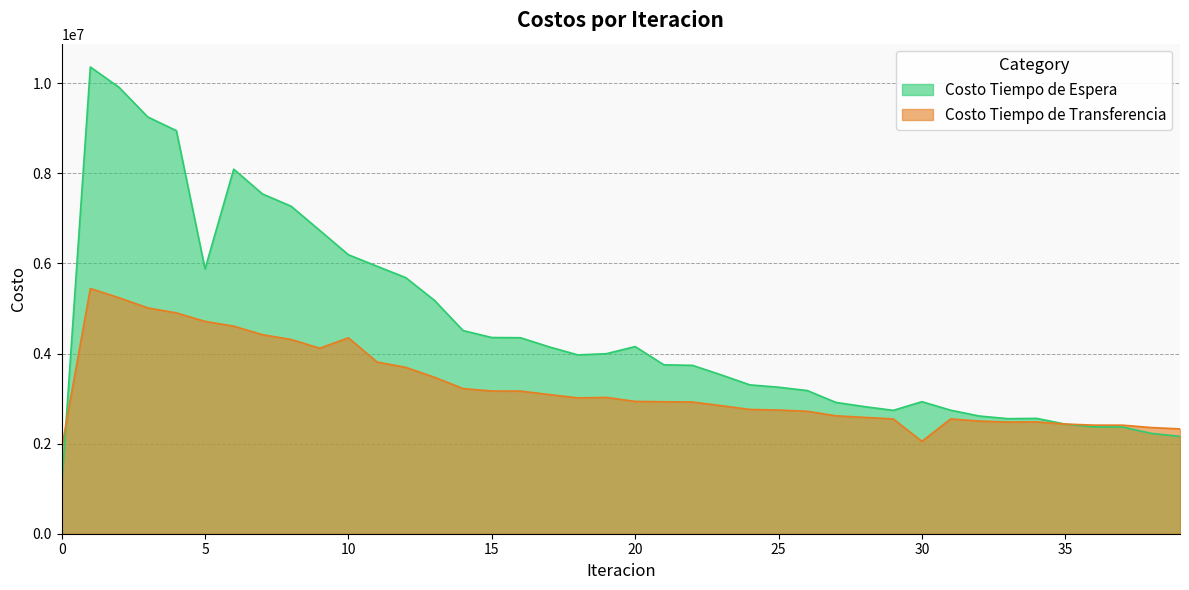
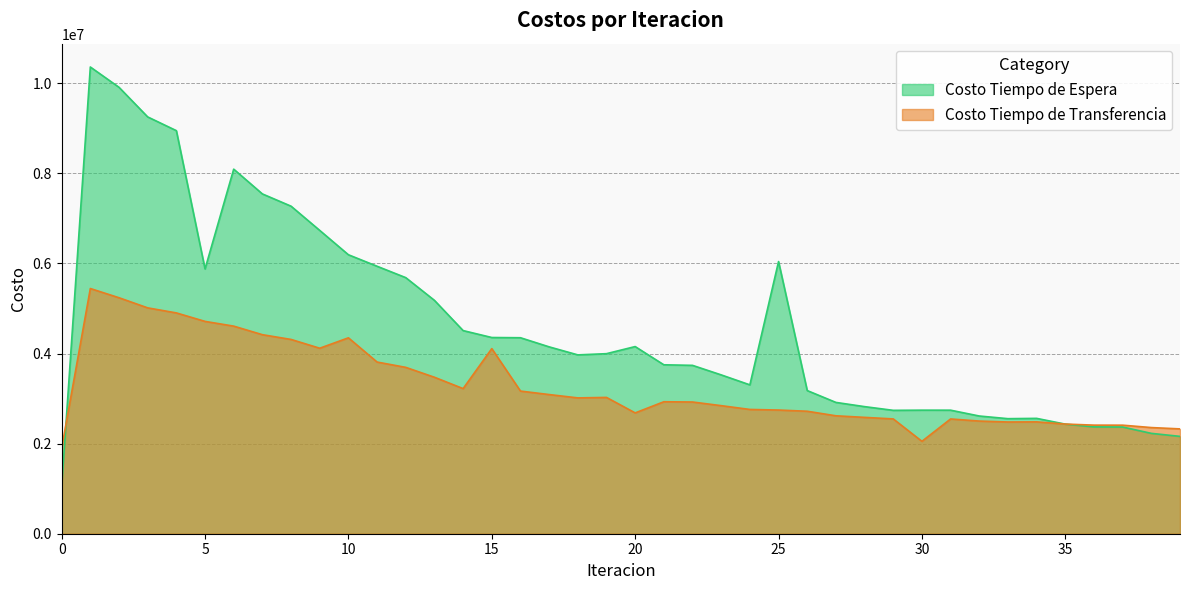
Costo Tiempo de Transferencia, 15: 3200000 -> 4100000
Costo Tiempo de Transferencia, 20: 2900000 -> 2700000
Costo Tiempo de Espera, 25: 3300000 -> 6000000
Costo Tiempo de Espera, 30: 2900000 -> 2700000
